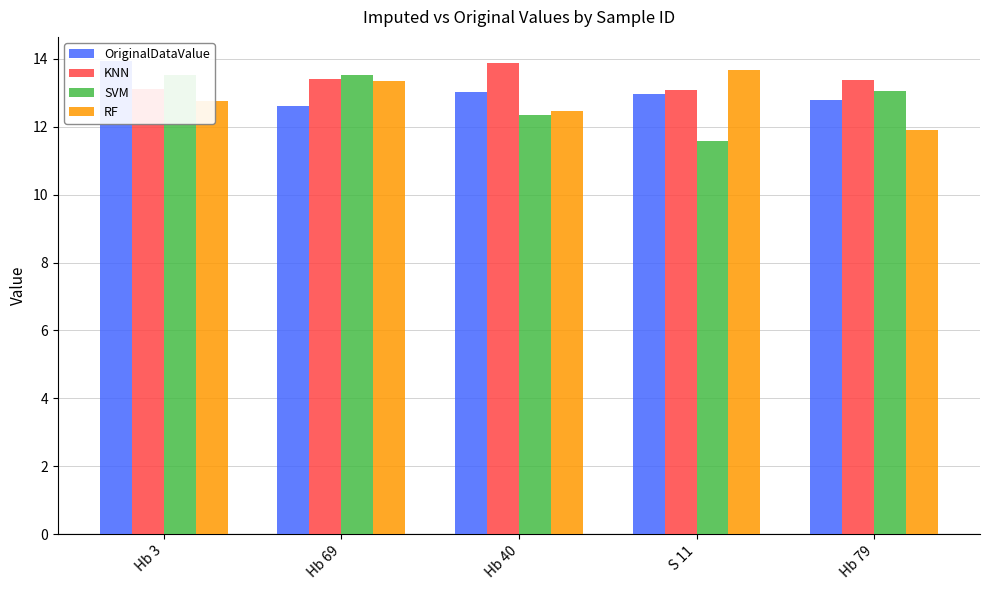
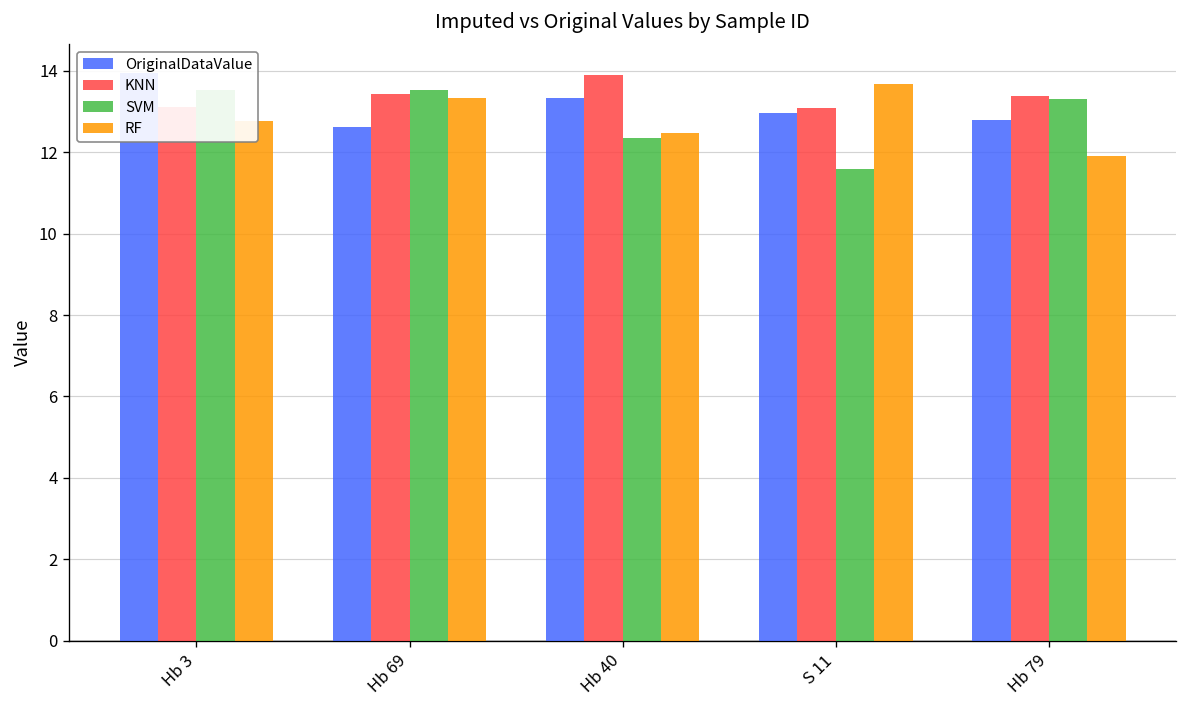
OriginalDataValue, Hb 40: 13.0 -> 13.3
SVM, Hb 79: 13.0 -> 13.3
